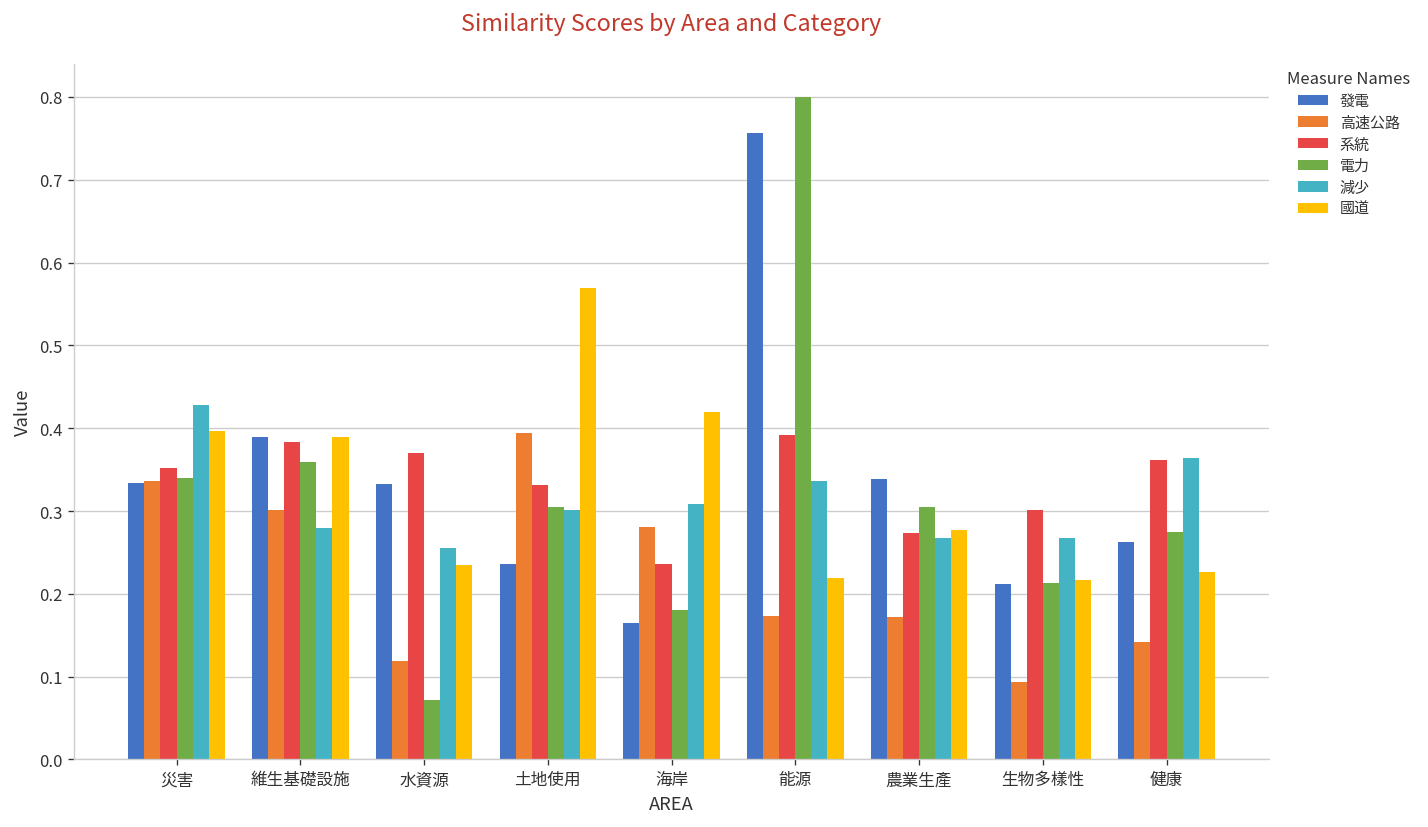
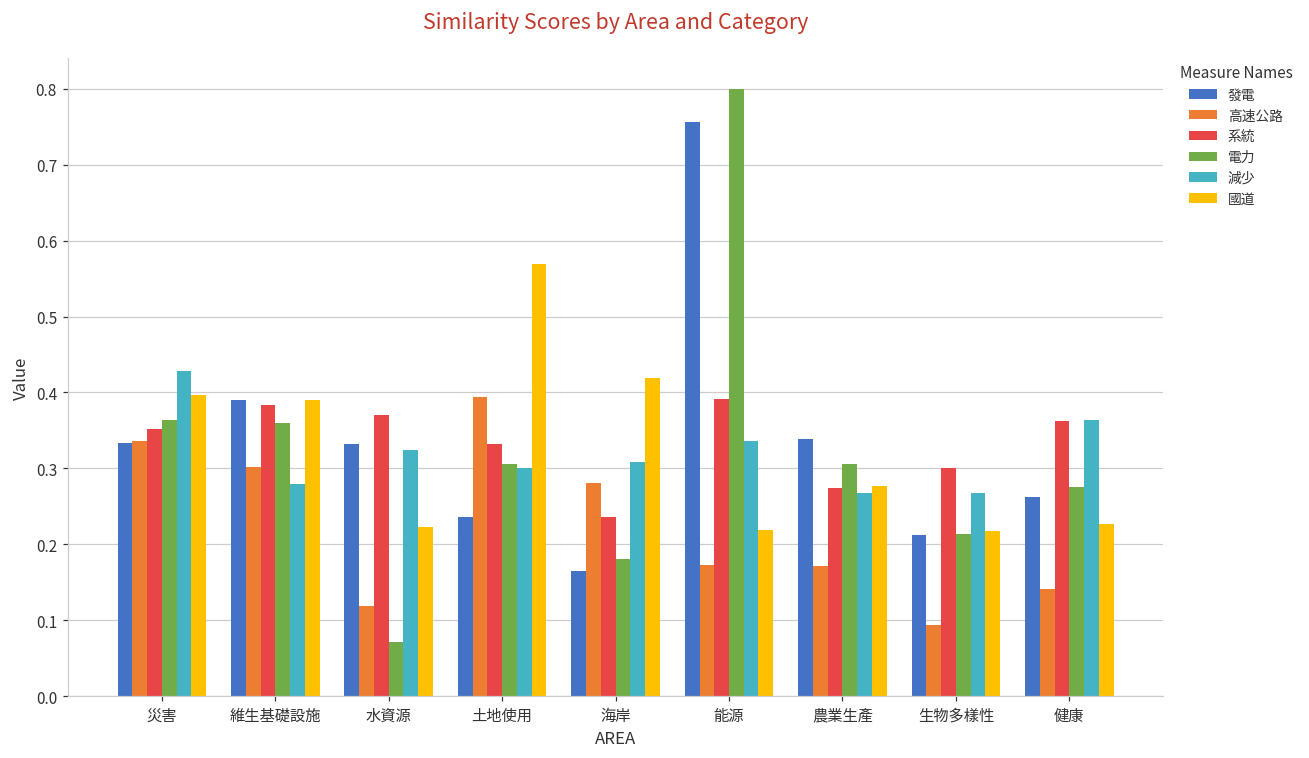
電力, 災害: 0.34 -> 0.36
減少, 水資源: 0.25 -> 0.32
國道, 水資源: 0.23 -> 0.22
